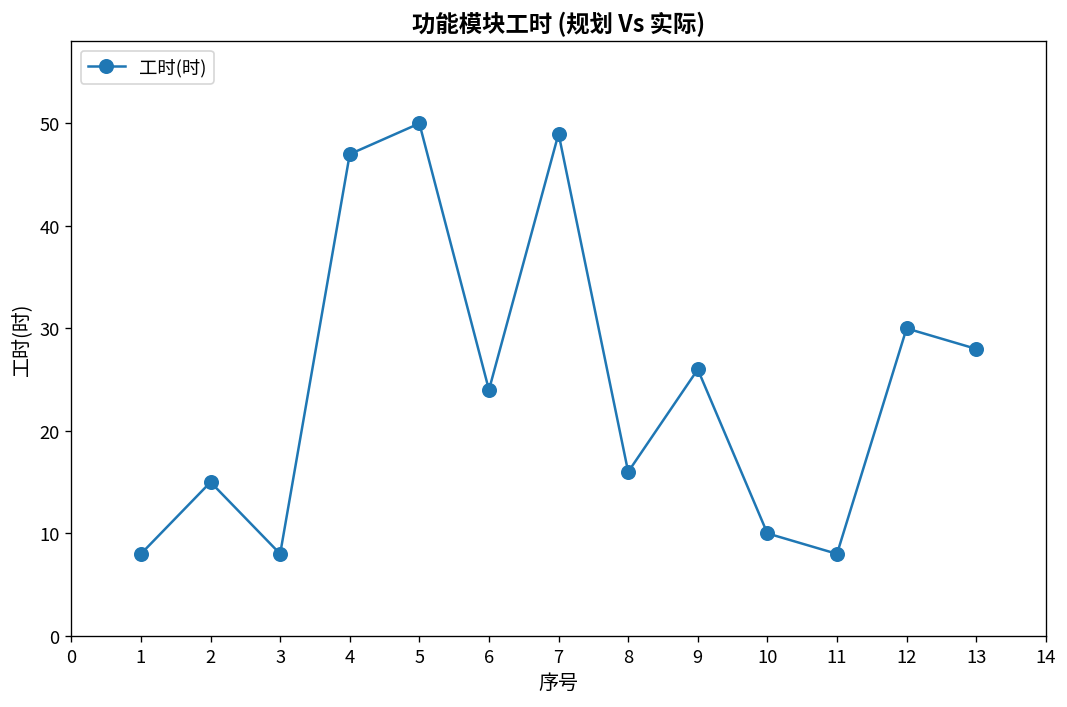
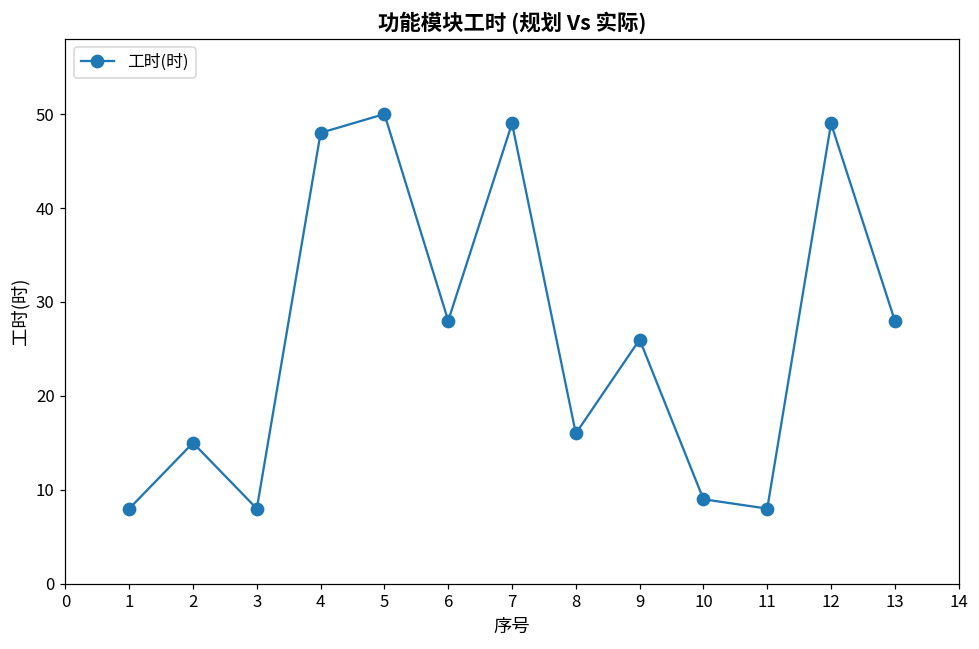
4: 47 -> 48
6: 24 -> 28
10: 10 -> 9
12: 30 -> 49
